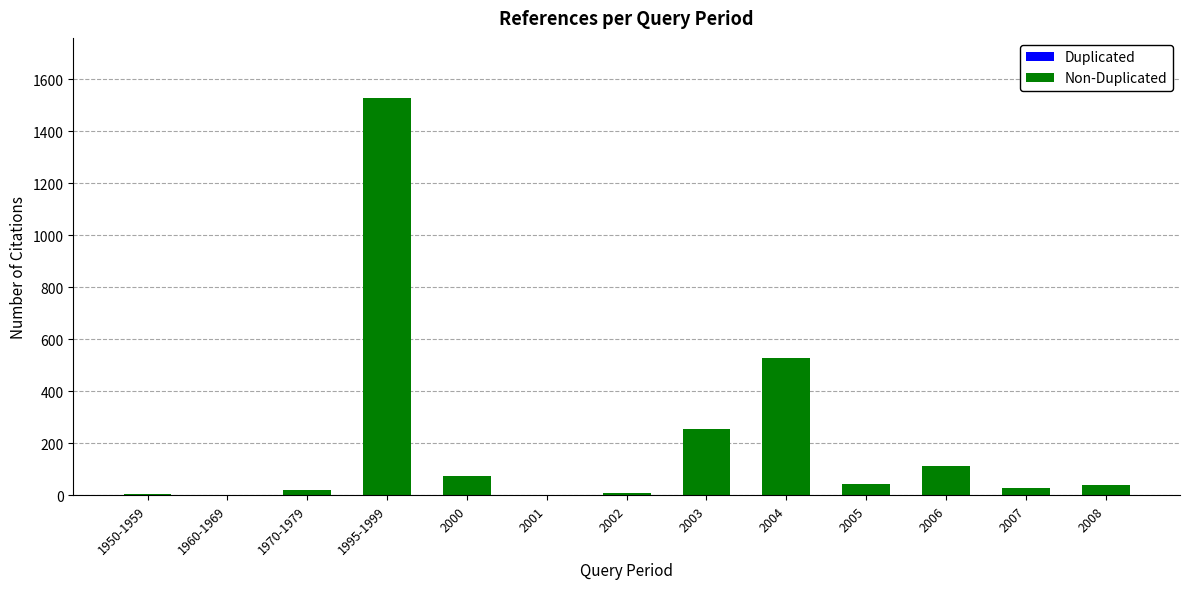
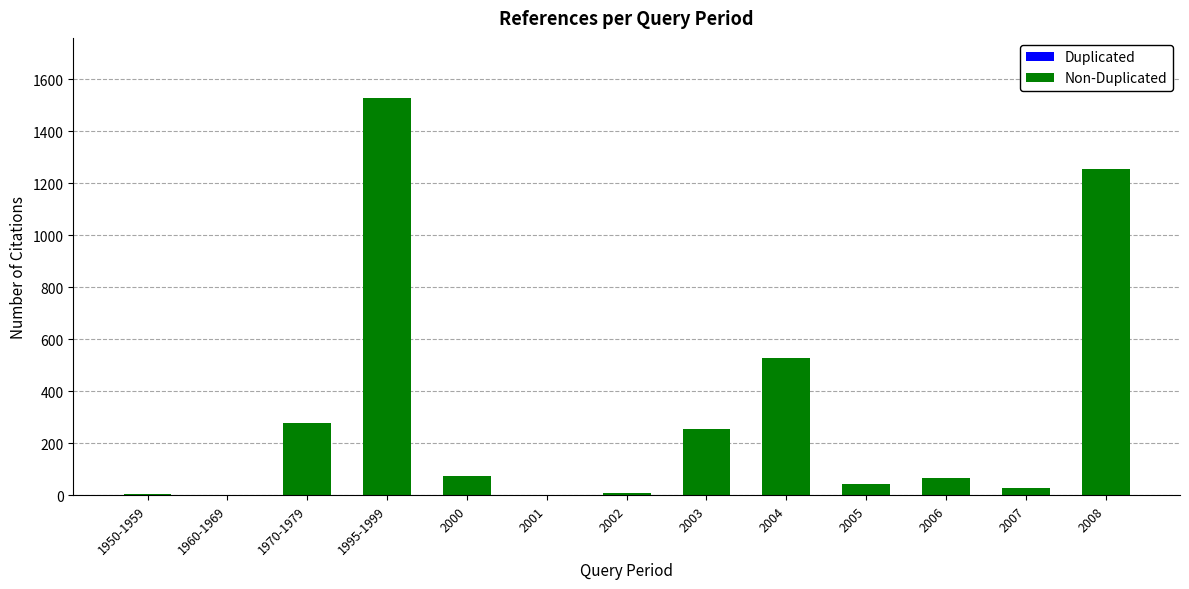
Non-Duplicated, 1970-1979: 20 -> 280
Non-Duplicated, 2006: 110 -> 70
Non-Duplicated, 2008: 40 -> 1250
